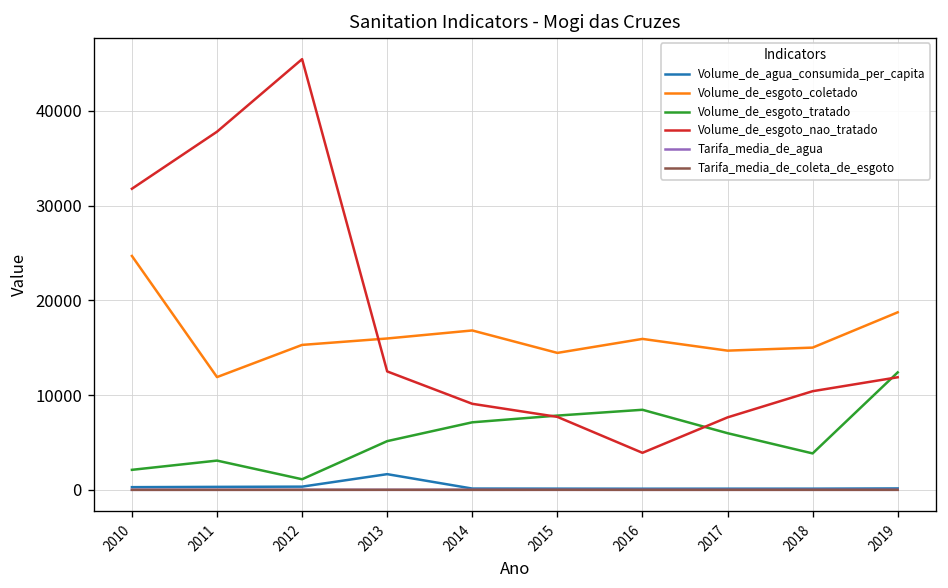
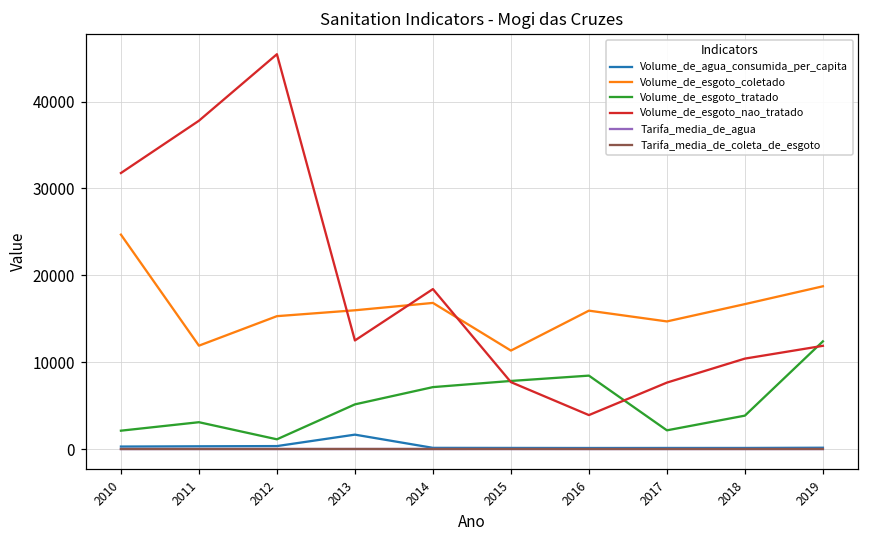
Volume_de_esgoto_nao_tratado, 2014: 9000 -> 18000
Volume_de_esgoto_coletado, 2015: 14000 -> 11000
Volume_de_esgoto_tratado, 2017: 6000 -> 2000
Volume_de_esgoto_coletado, 2018: 15000 -> 17000
